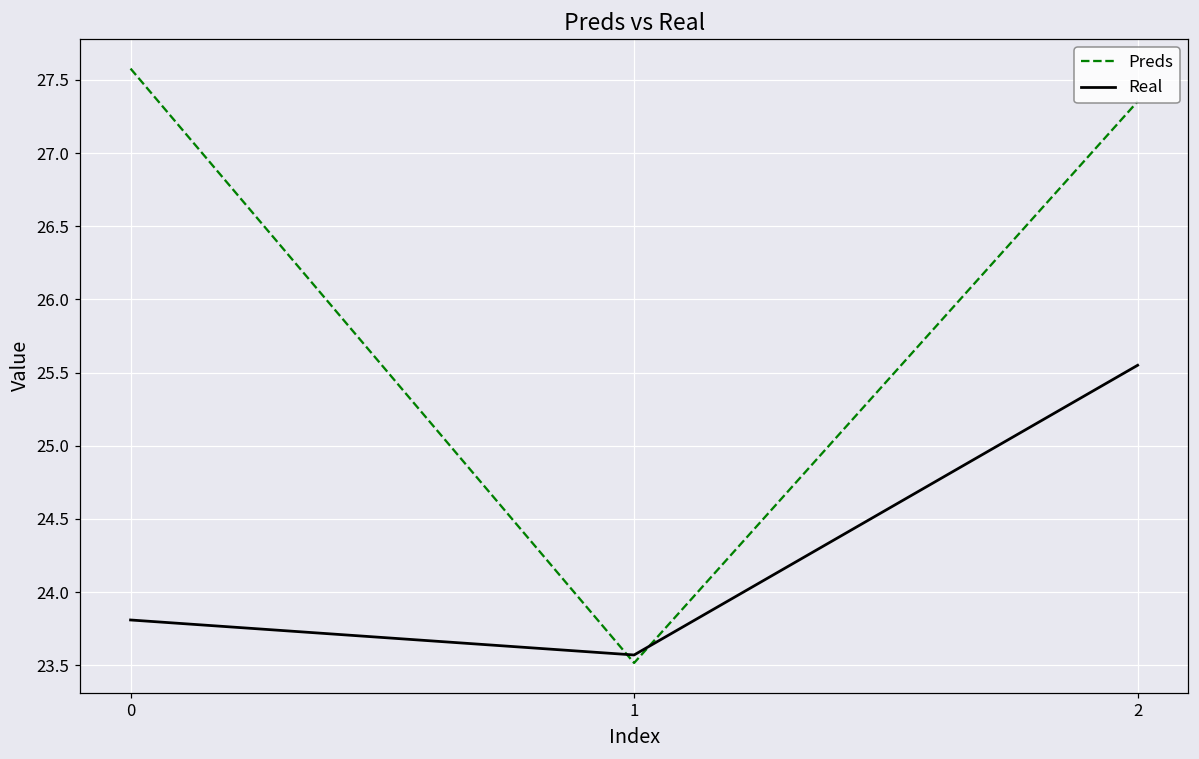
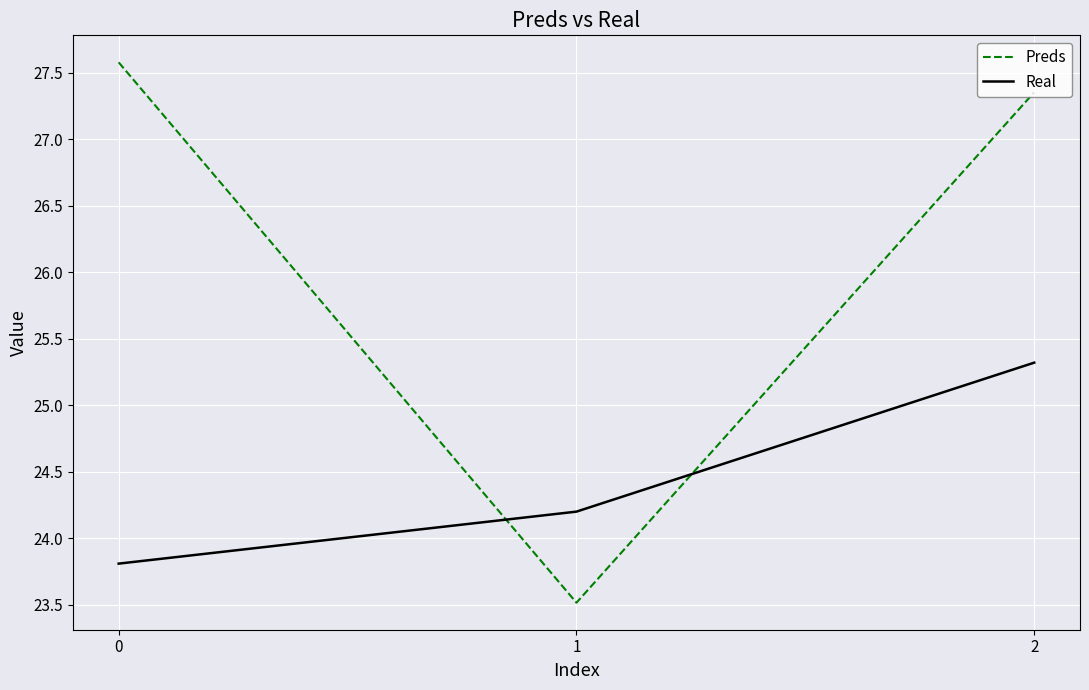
Real, 1: 23.57 -> 24.20
Real, 2: 25.55 -> 25.32
